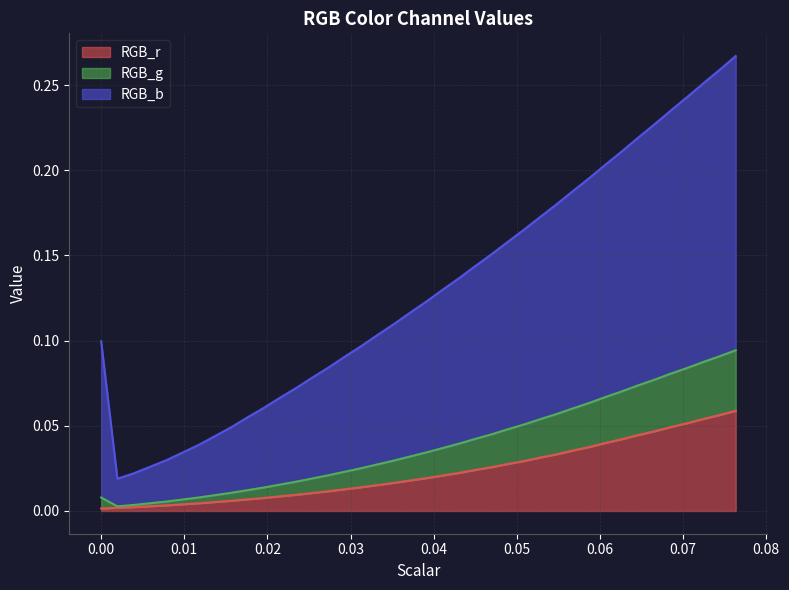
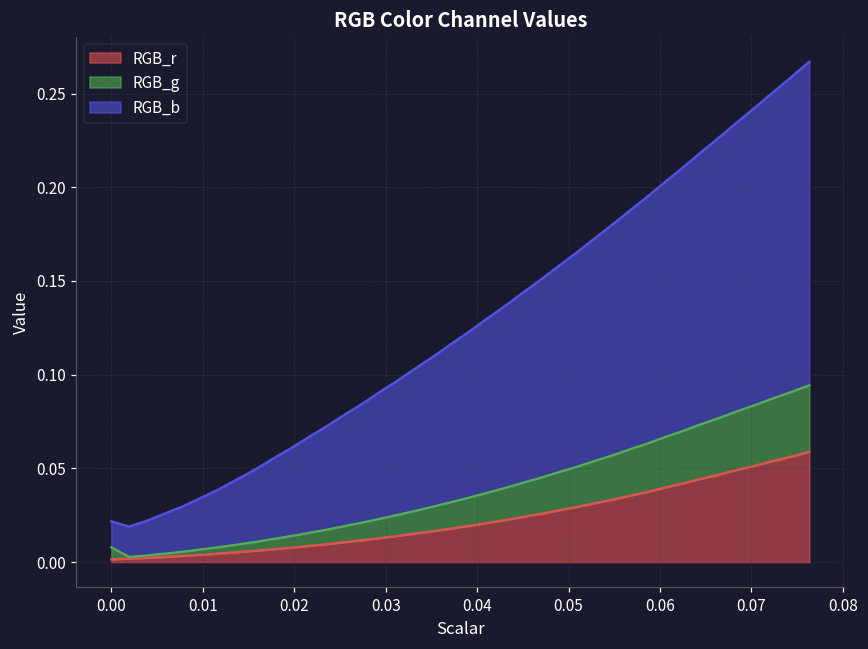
RGB_b, 0.00: 0.092 -> 0.014
